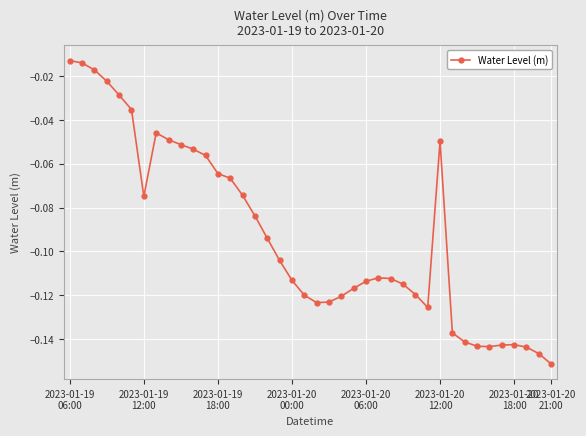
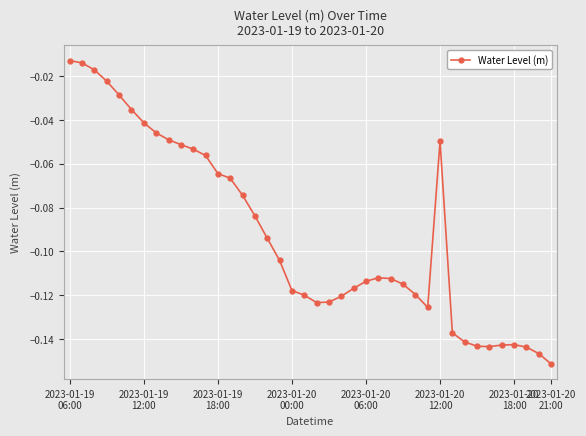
2023-01-19 12:00: -0.075 -> -0.041
2023-01-20 00:00: -0.113 -> -0.118
